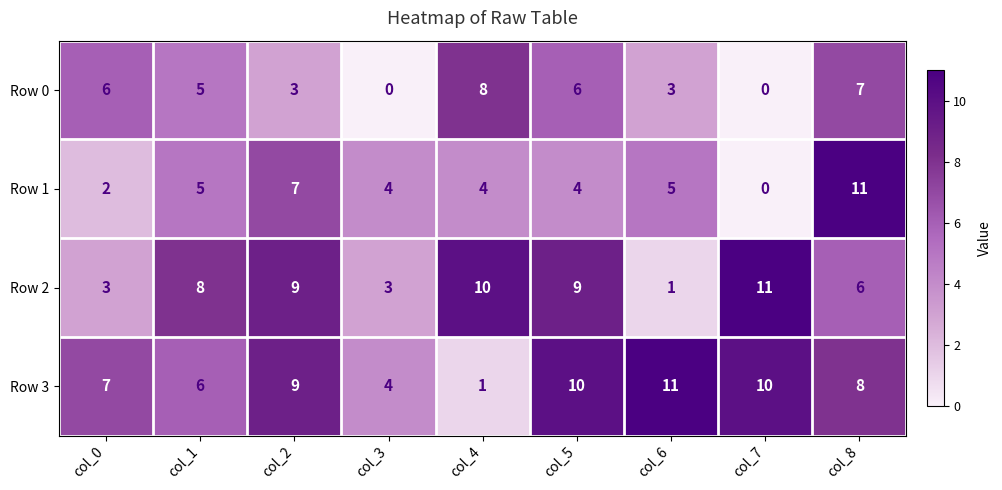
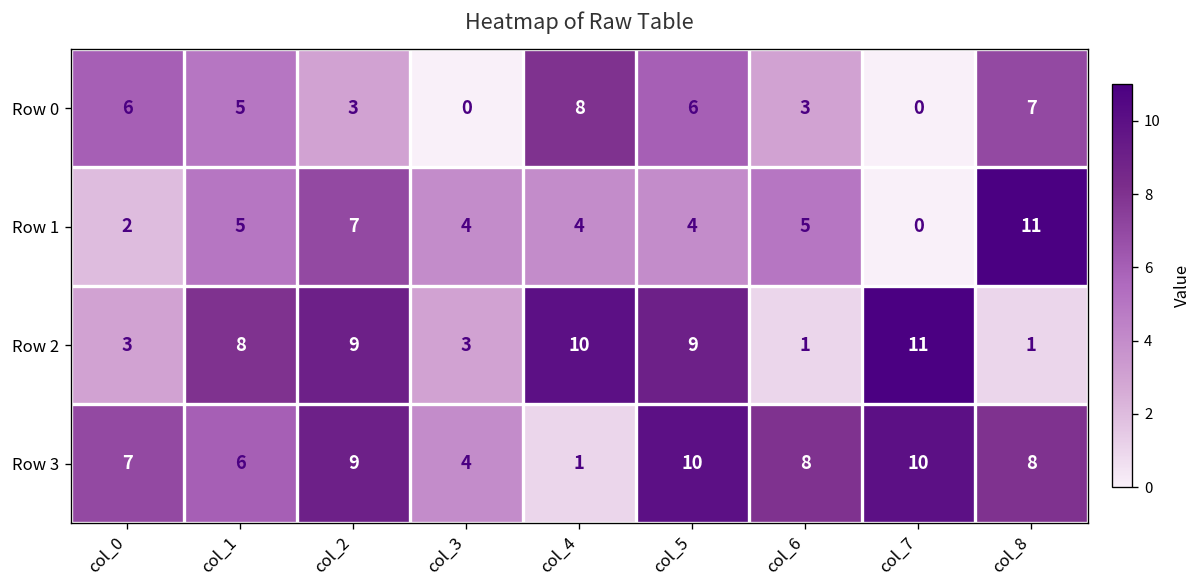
Row 2, col_8: 6 -> 1
Row 3, col_6: 11 -> 8
